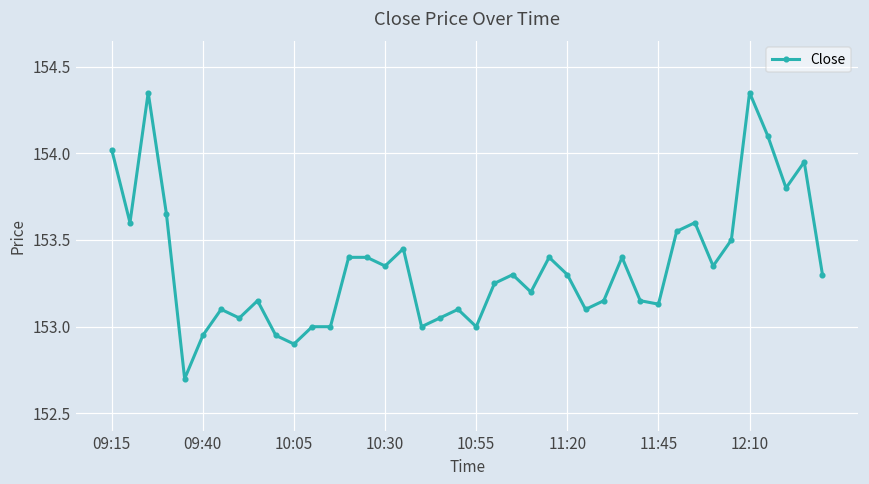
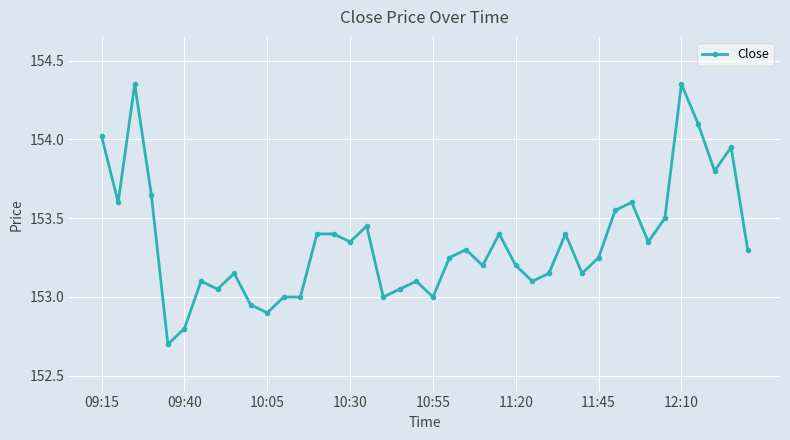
09:40: 152.95 -> 152.80
11:20: 153.3 -> 153.2
11:45: 153.13 -> 153.25
